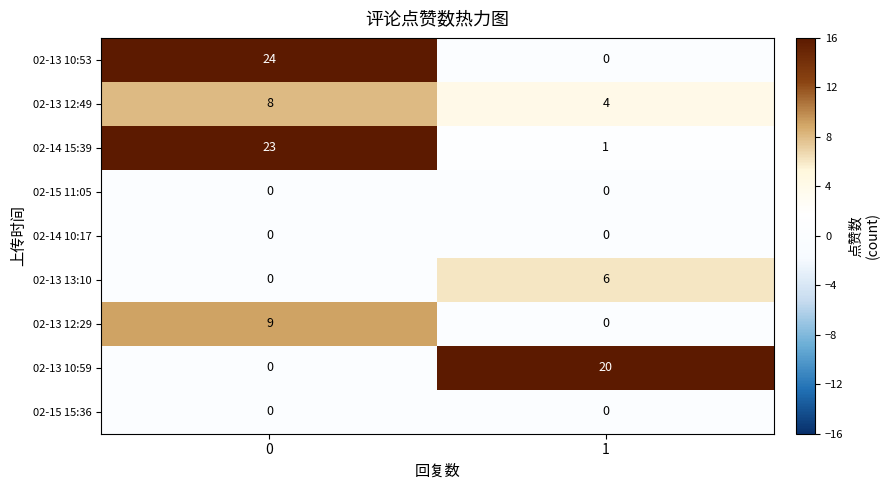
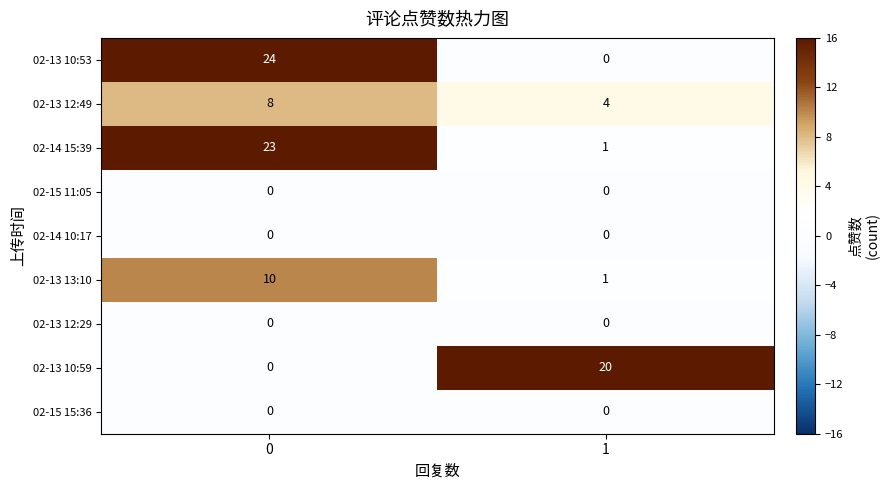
02-13 13:10, 0: 0 -> 10
02-13 13:10, 1: 6 -> 1
02-13 12:29, 0: 9 -> 0
